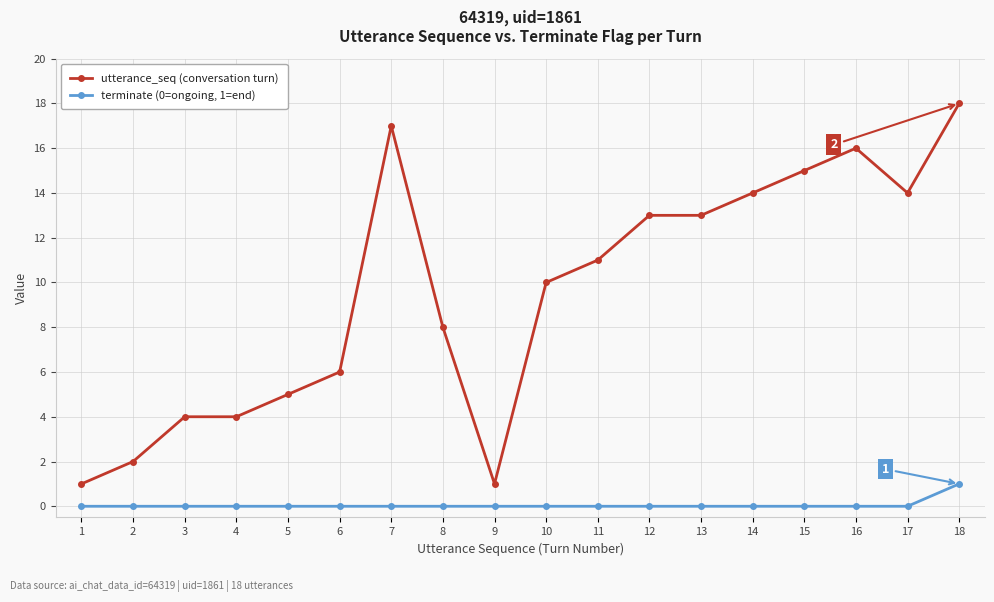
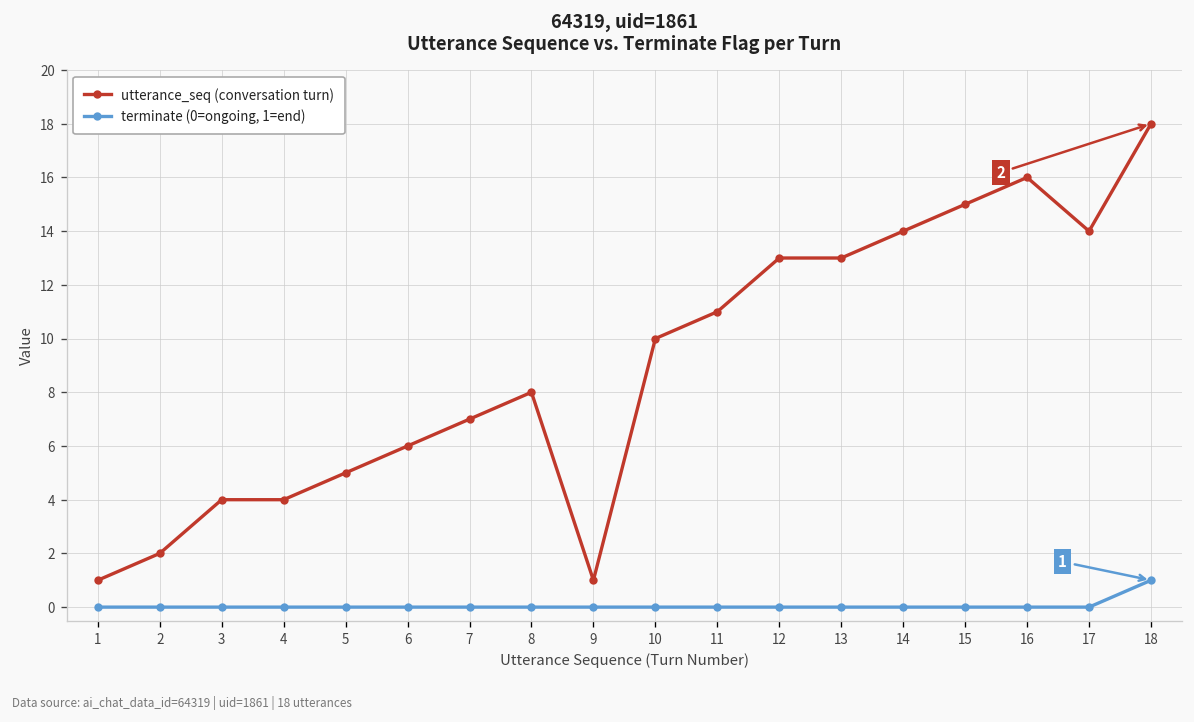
utterance_seq (conversation turn), 7: 17 -> 7
